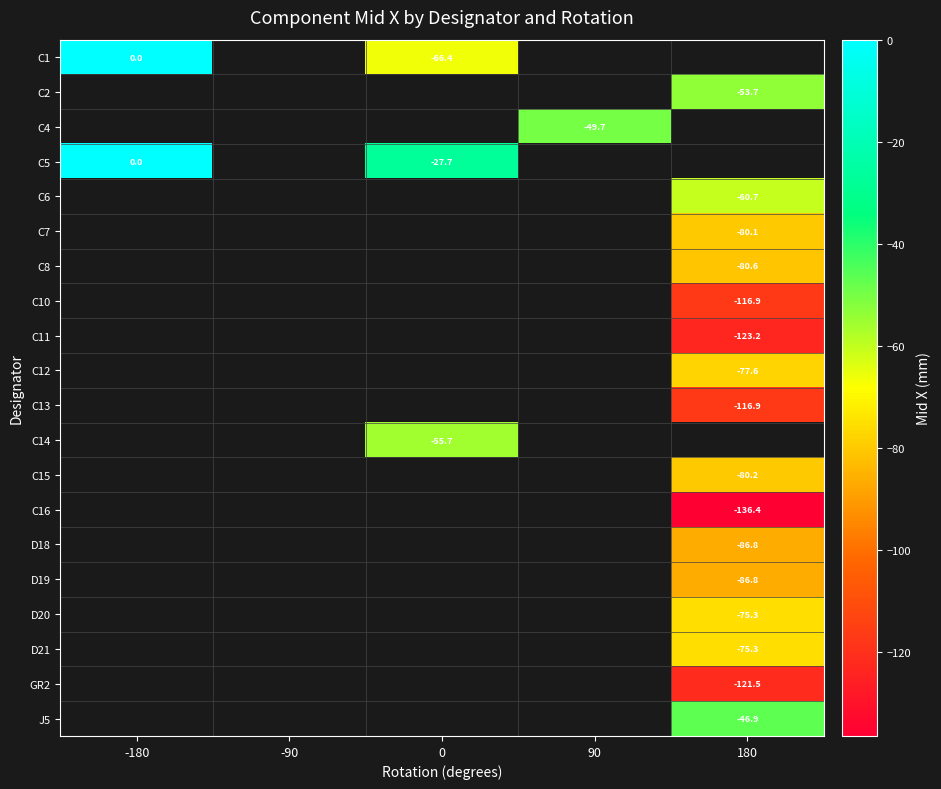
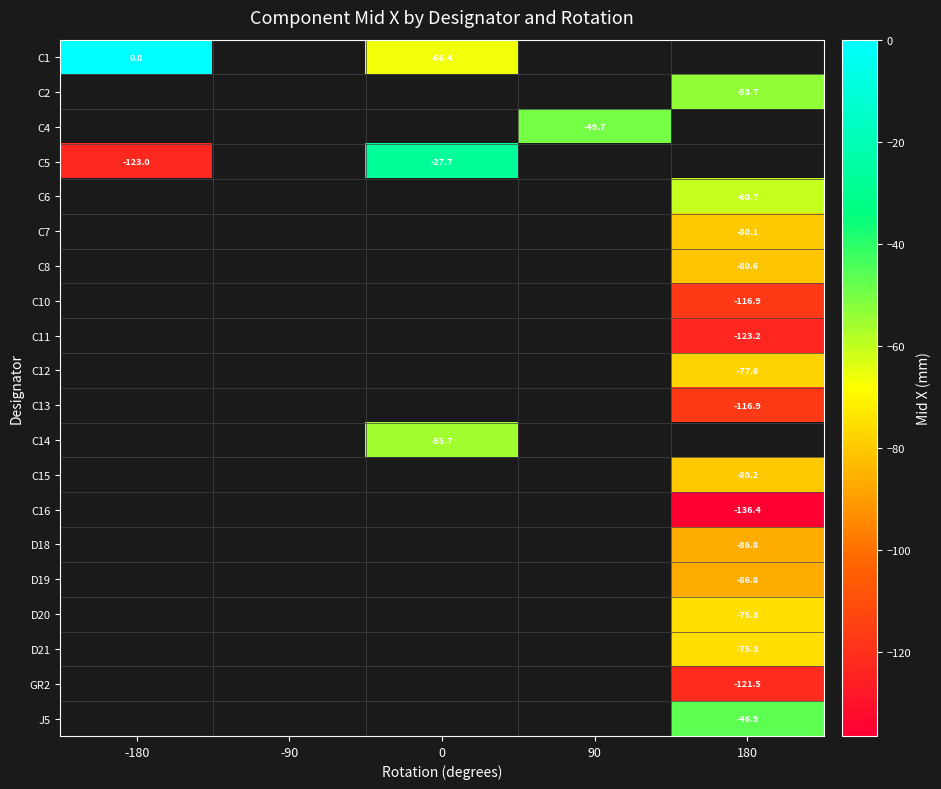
C5, -180: 0.0 -> -123.0
